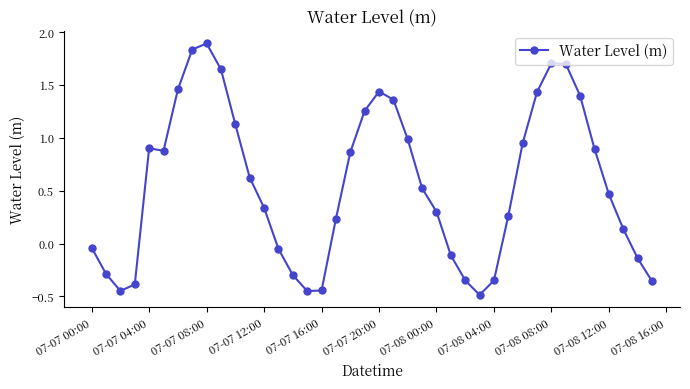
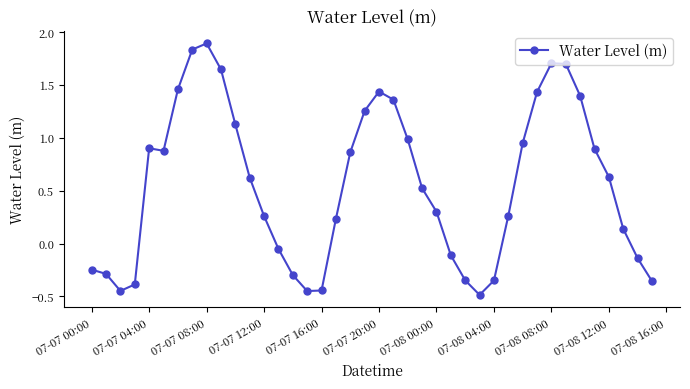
07-07 00:00: -0.04 -> -0.25
07-07 12:00: 0.34 -> 0.26
07-08 12:00: 0.47 -> 0.63
